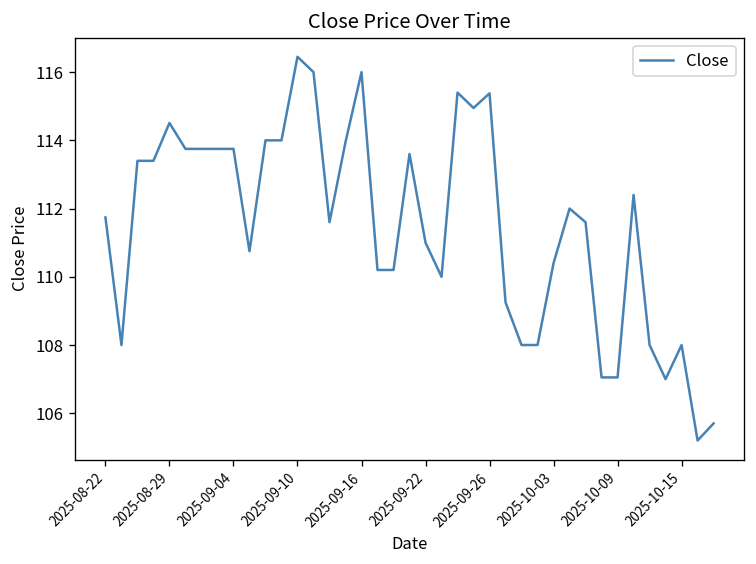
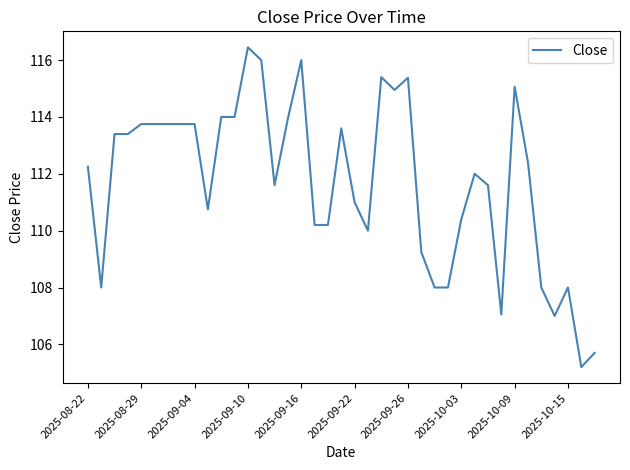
2025-08-22: 111.7 -> 112.3
2025-08-29: 114.5 -> 113.8
2025-10-09: 107.1 -> 115.1
